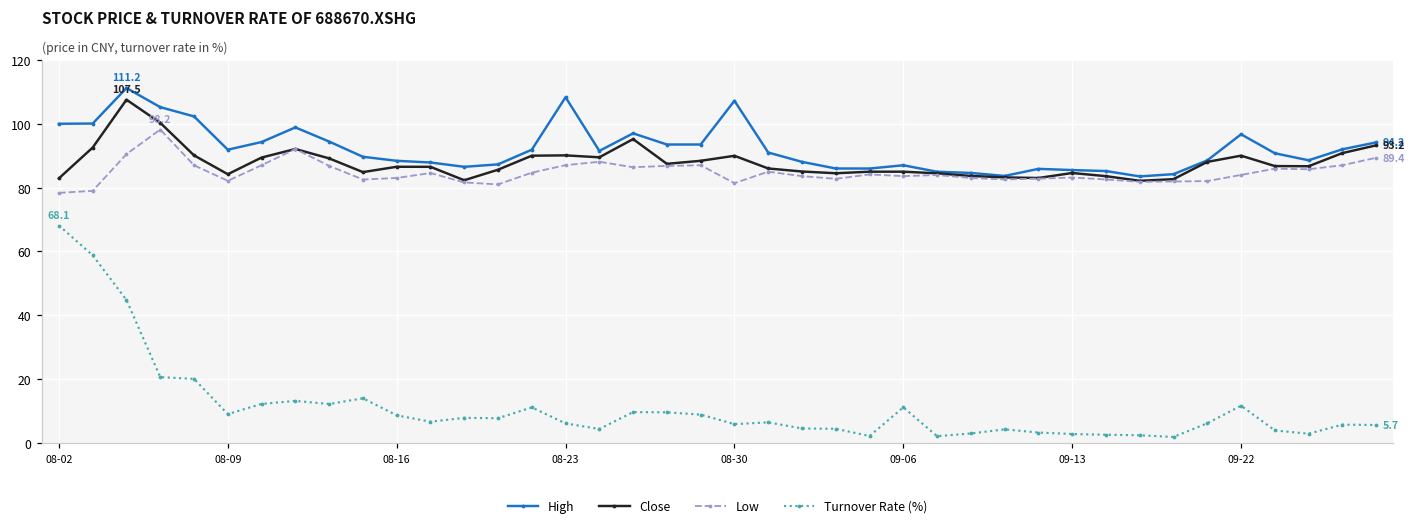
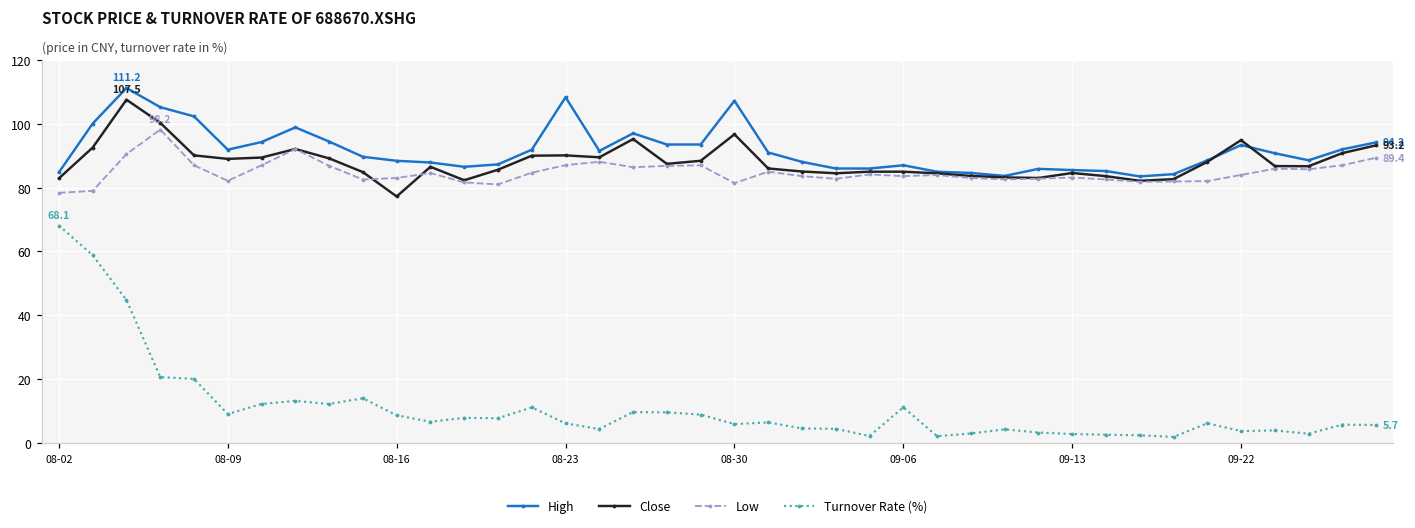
High, 08-02: 100 -> 85
Close, 08-09: 84 -> 89
Close, 08-16: 87 -> 77
Close, 08-30: 90 -> 97
High, 09-22: 97 -> 93
Close, 09-22: 90 -> 95
Turnover Rate (%), 09-22: 12 -> 4
